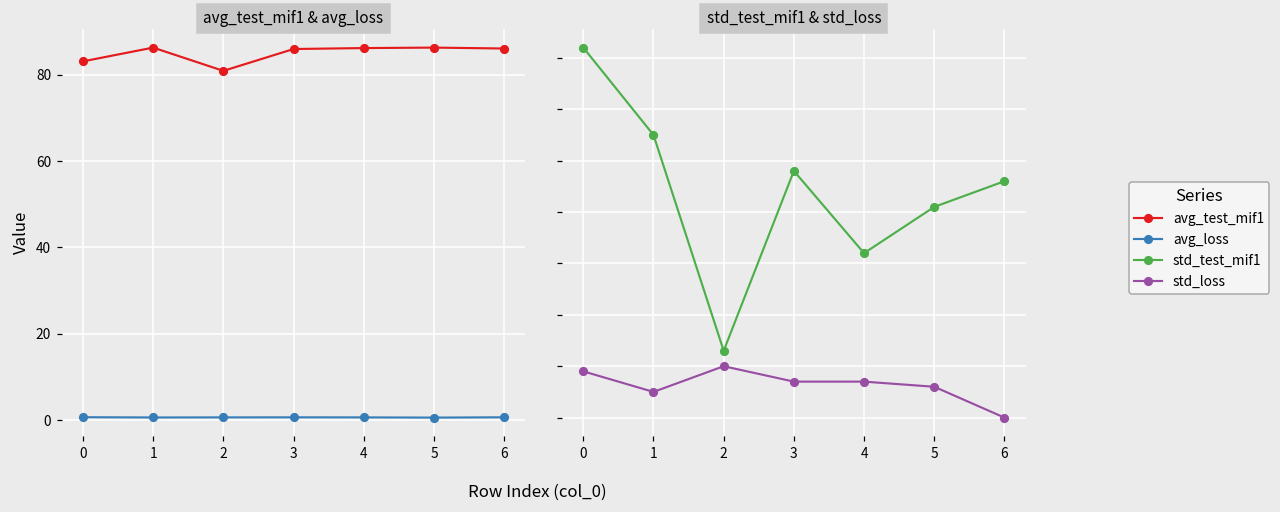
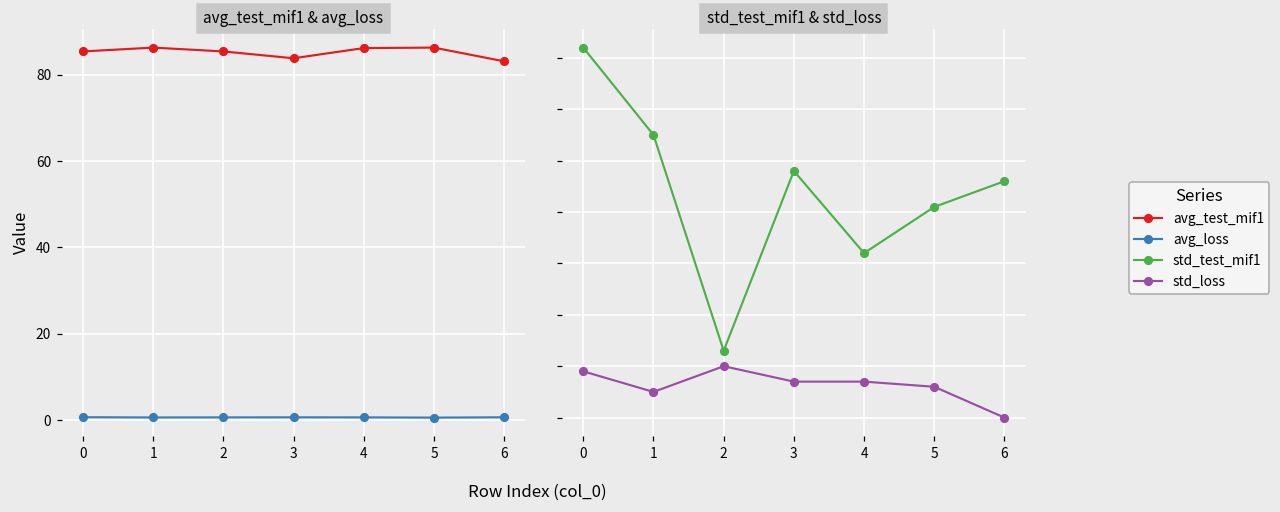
avg_test_mif1 & avg_loss, avg_test_mif1, 0: 83 -> 85
avg_test_mif1 & avg_loss, avg_test_mif1, 2: 81 -> 85
avg_test_mif1 & avg_loss, avg_test_mif1, 3: 86 -> 84
avg_test_mif1 & avg_loss, avg_test_mif1, 6: 86 -> 83
